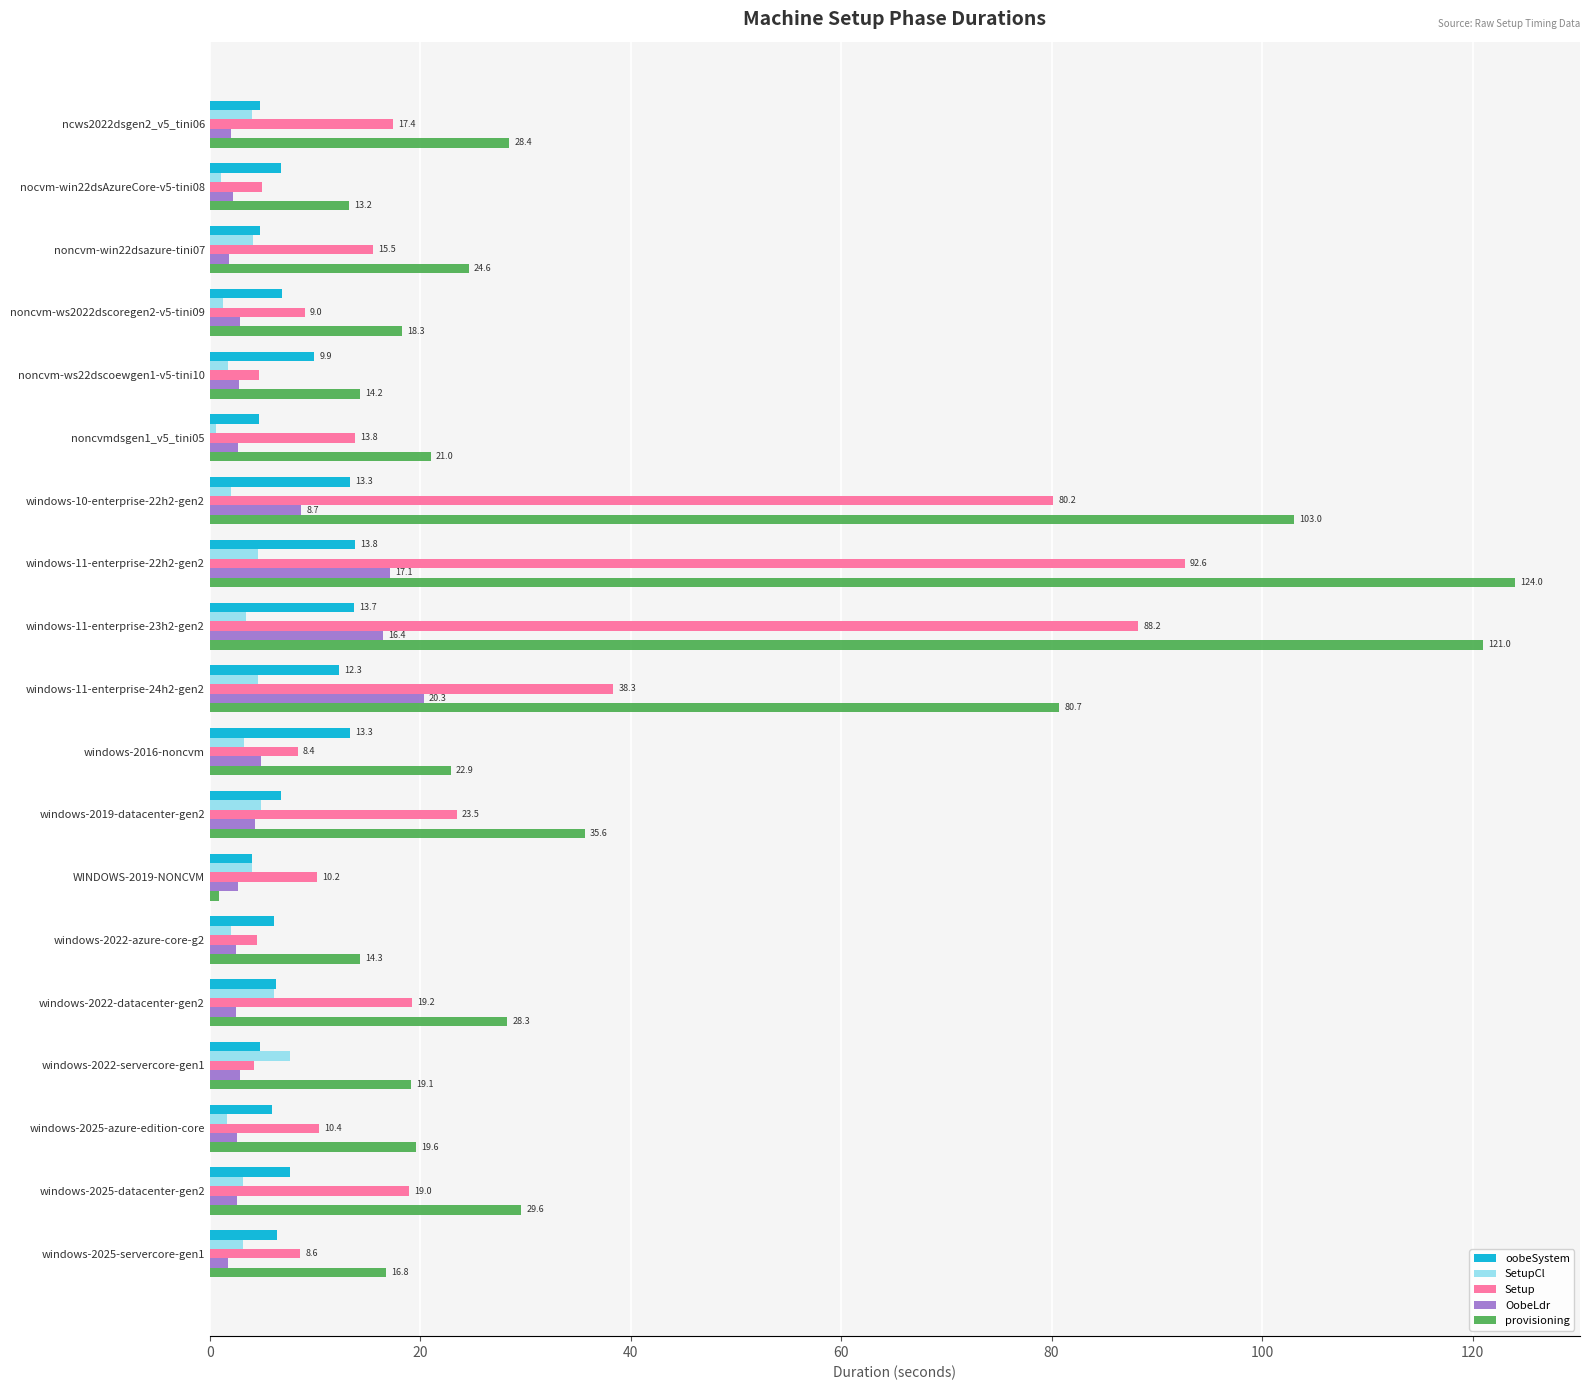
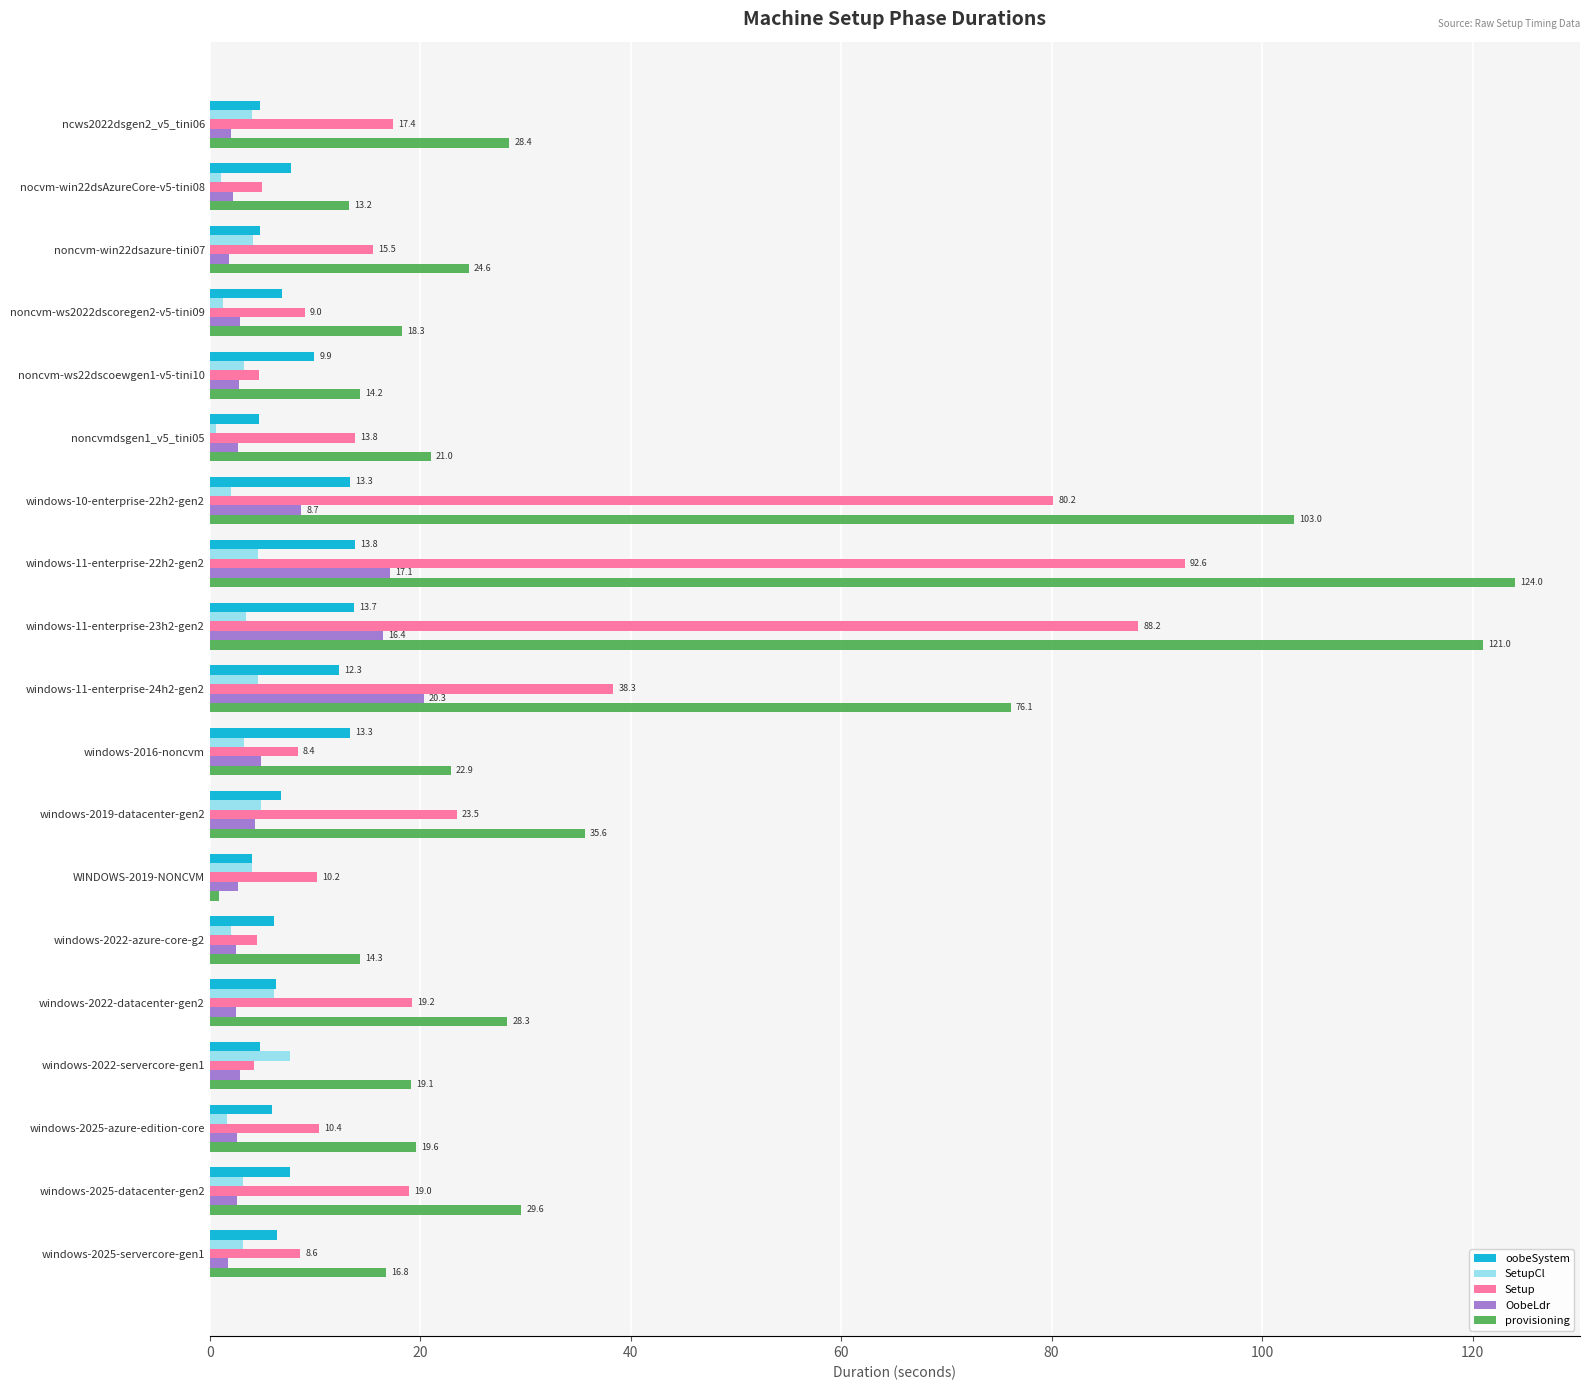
oobeSystem, nocvm-win22dsAzureCore-v5-tini08: 6.8 -> 7.7
SetupCl, noncvm-ws22dscoewgen1-v5-tini10: 1.7 -> 3.2
provisioning, windows-11-enterprise-24h2-gen2: 80.7 -> 76.1
